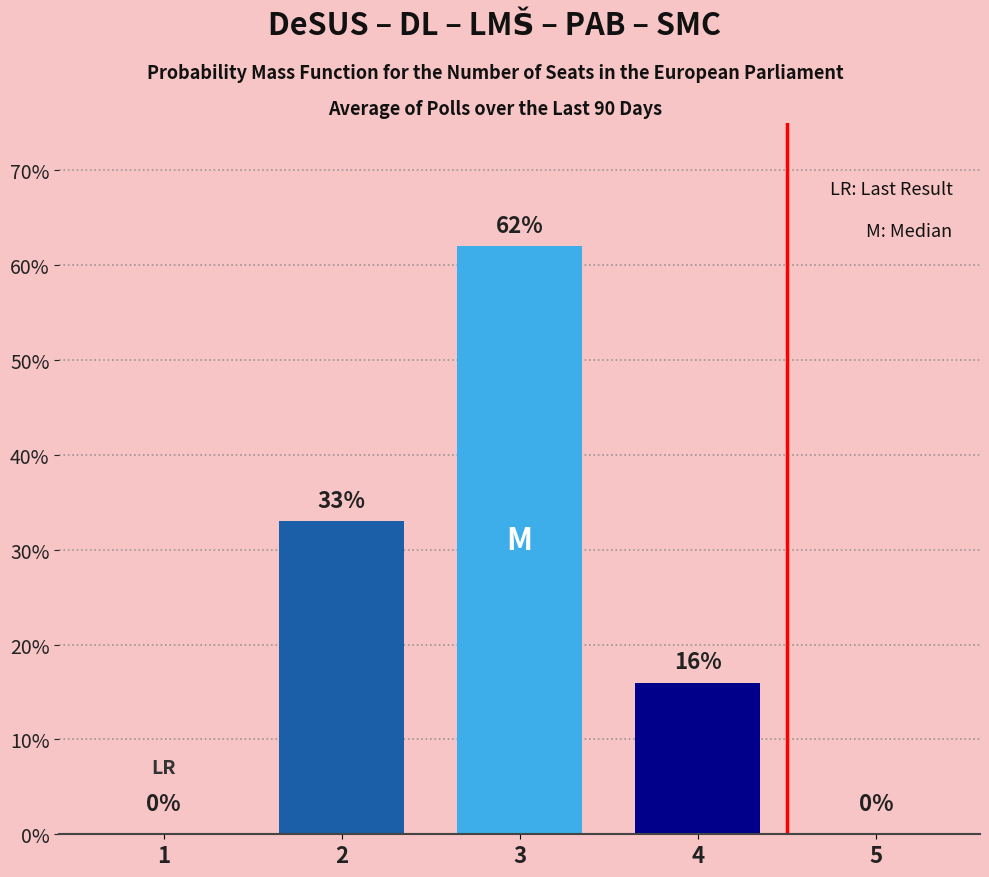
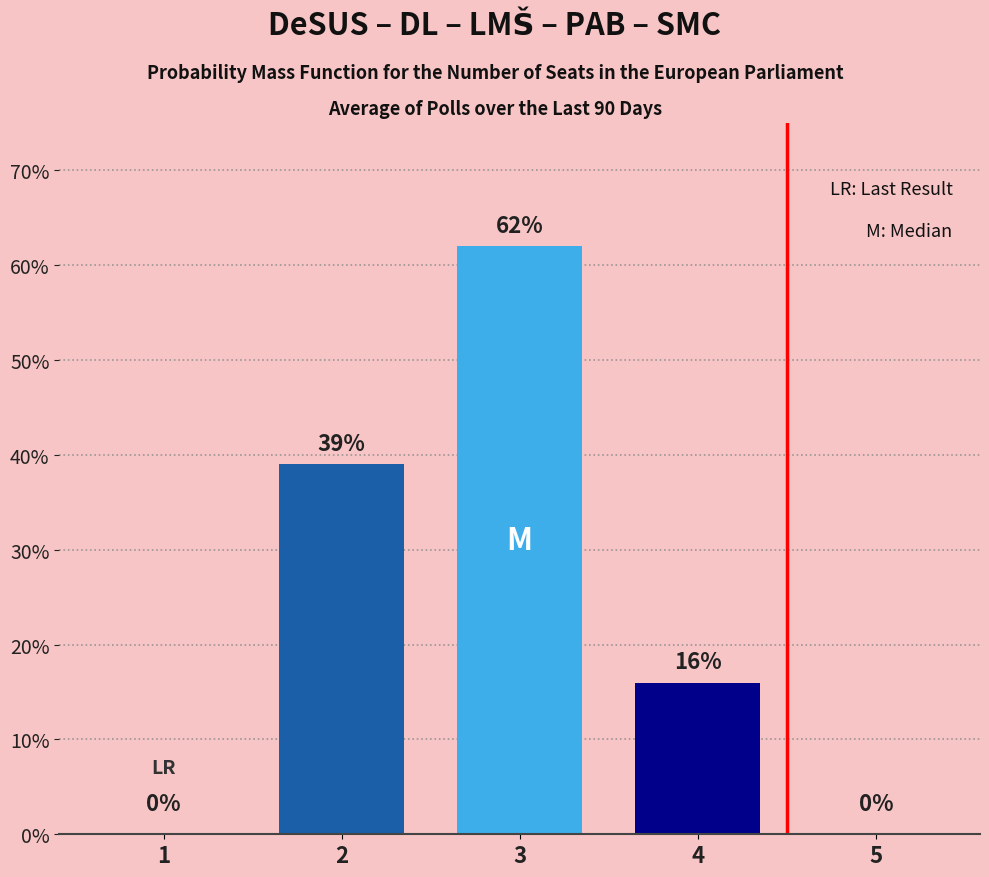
2: 33% -> 39%
